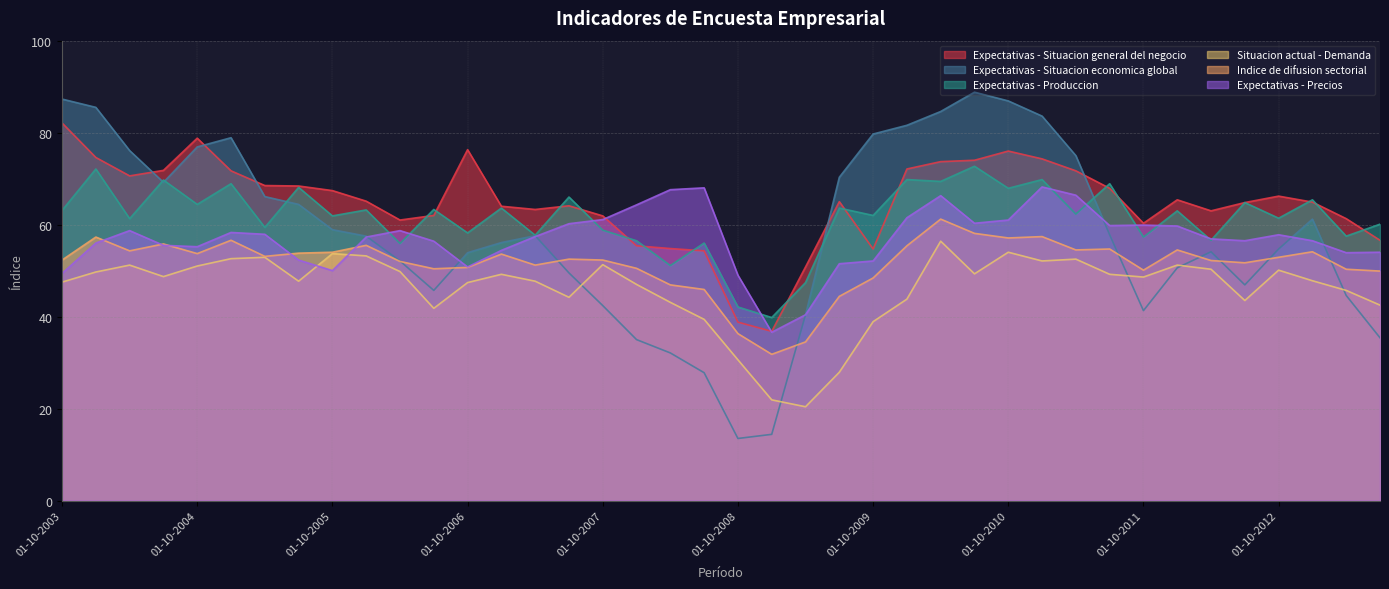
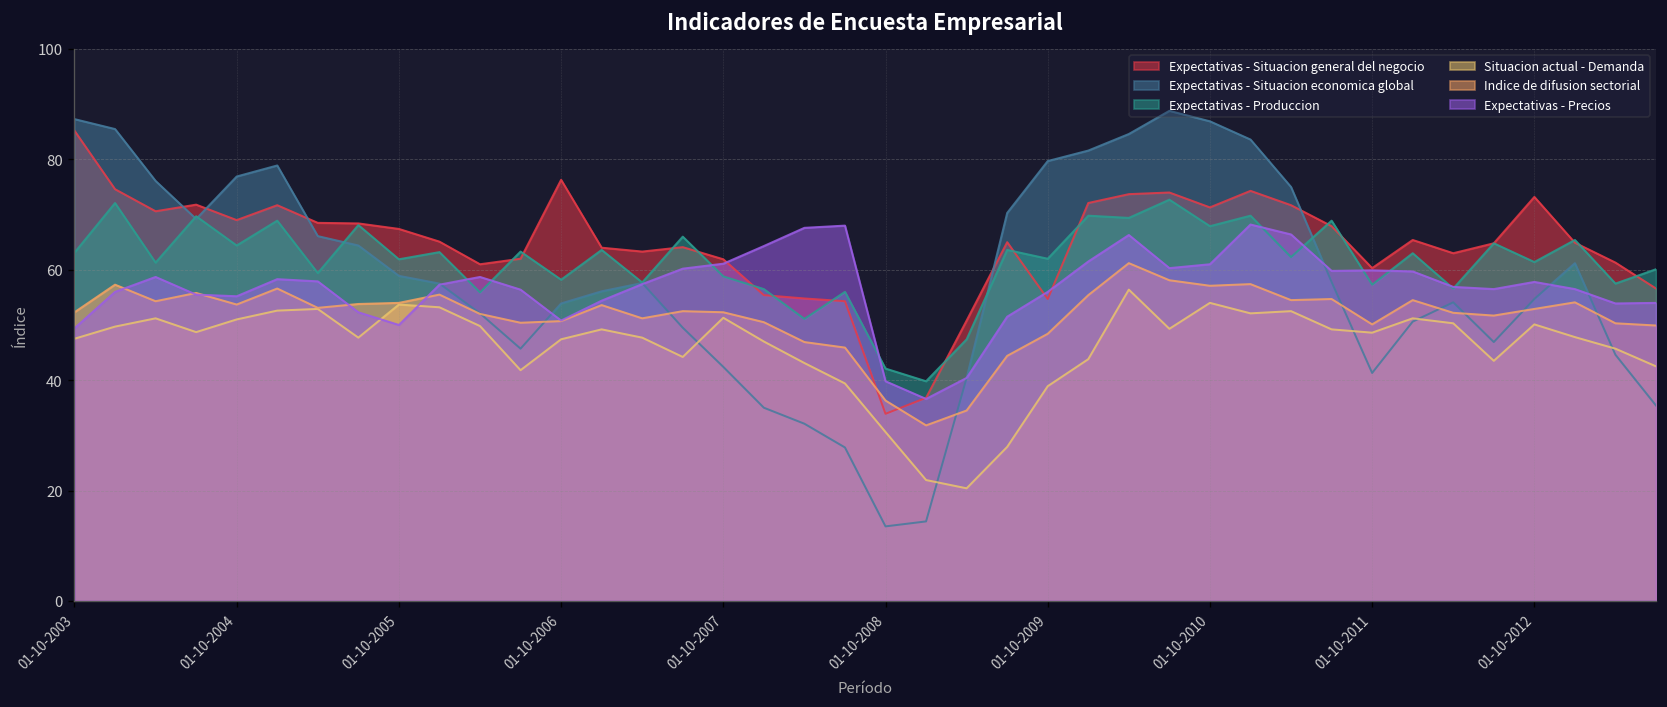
Expectativas - Situacion general del negocio, 01-10-2003: 82 -> 85
Expectativas - Situacion general del negocio, 01-10-2004: 79 -> 69
Expectativas - Situacion general del negocio, 01-10-2008: 39 -> 34
Expectativas - Precios, 01-10-2008: 49 -> 40
Expectativas - Precios, 01-10-2009: 52 -> 56
Expectativas - Situacion general del negocio, 01-10-2010: 76 -> 71
Expectativas - Situacion general del negocio, 01-10-2012: 66 -> 73
